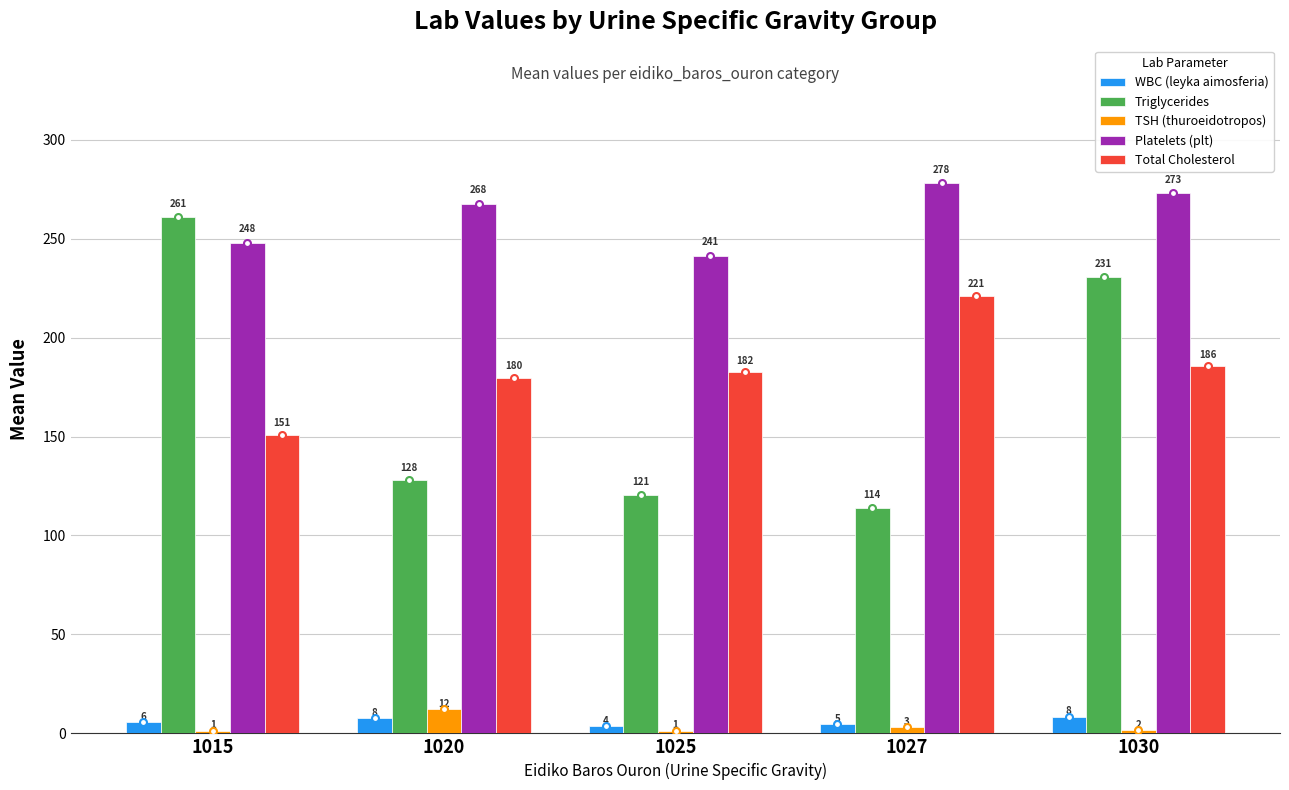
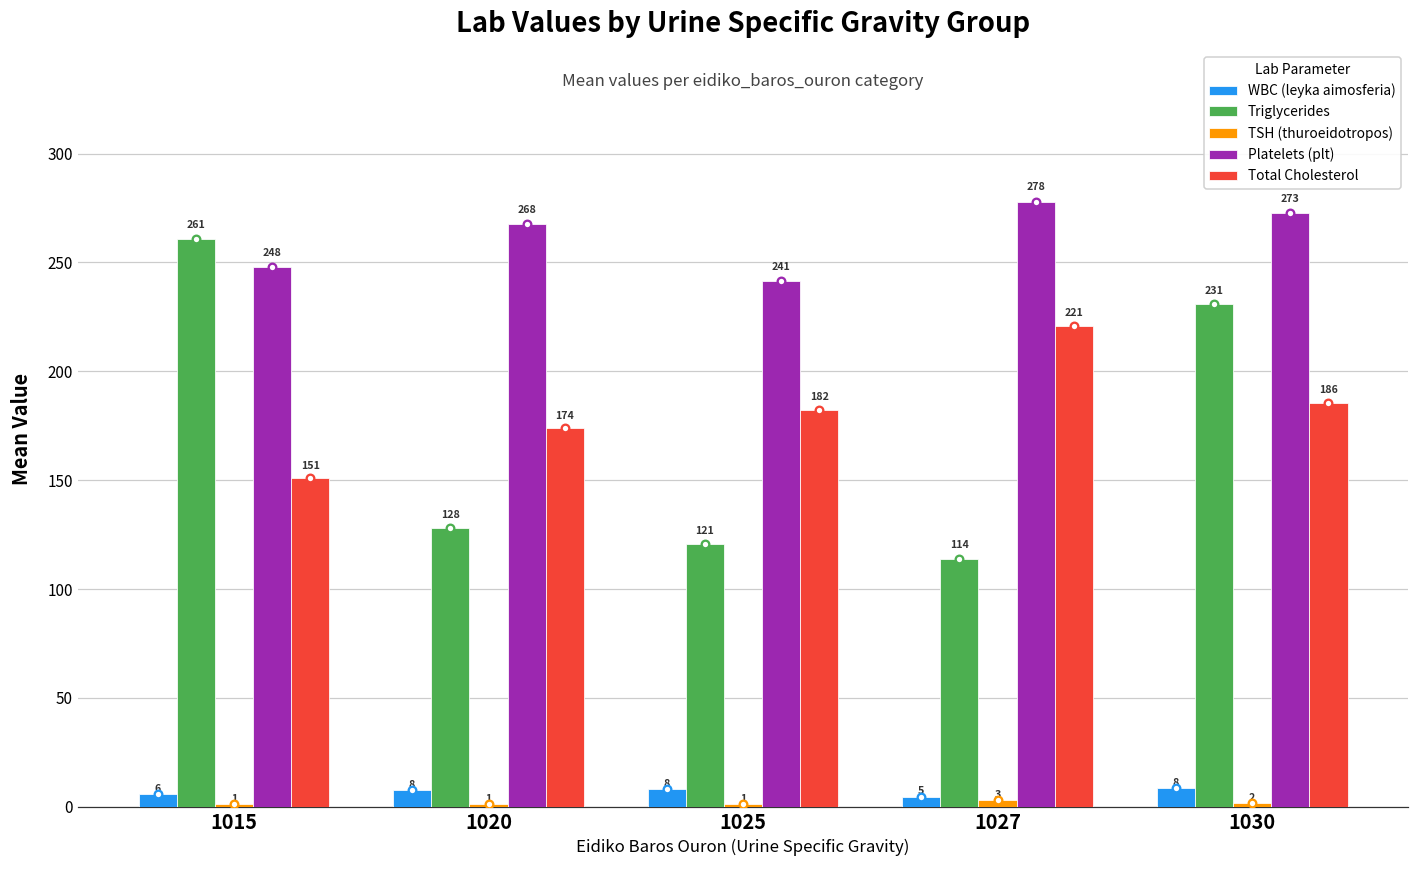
TSH (thuroeidotropos), 1020: 12 -> 1
Total Cholesterol, 1020: 180 -> 174
WBC (leyka aimosferia), 1025: 4 -> 8
